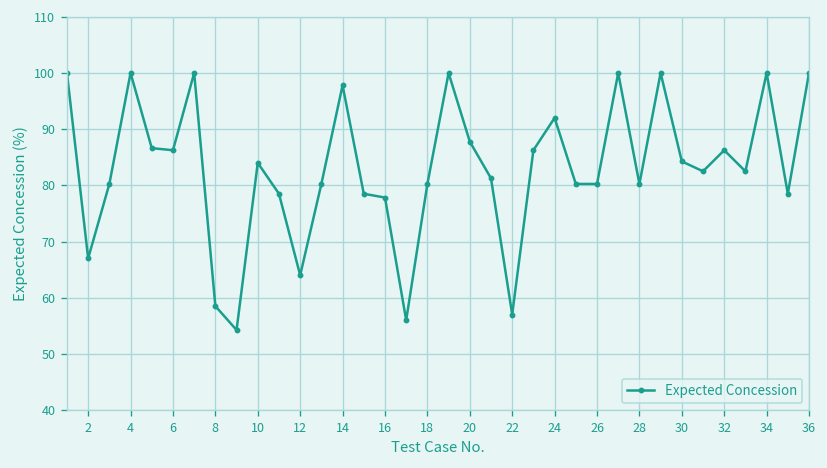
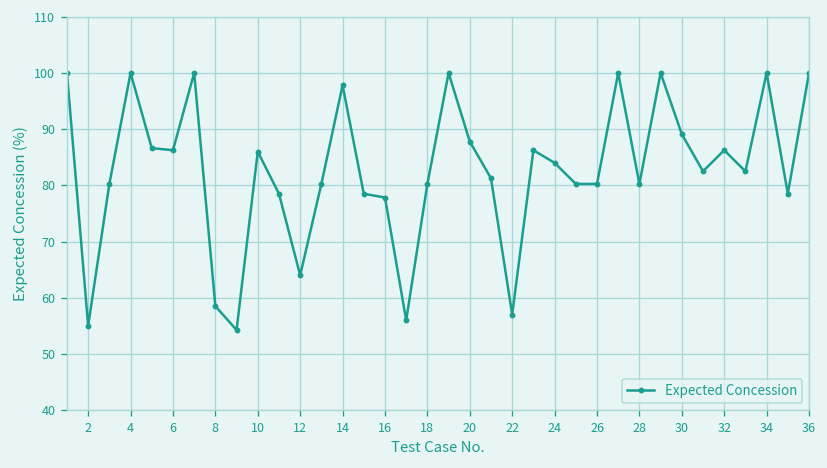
2: 67 -> 55
10: 84 -> 86
24: 92 -> 84
30: 84 -> 89
